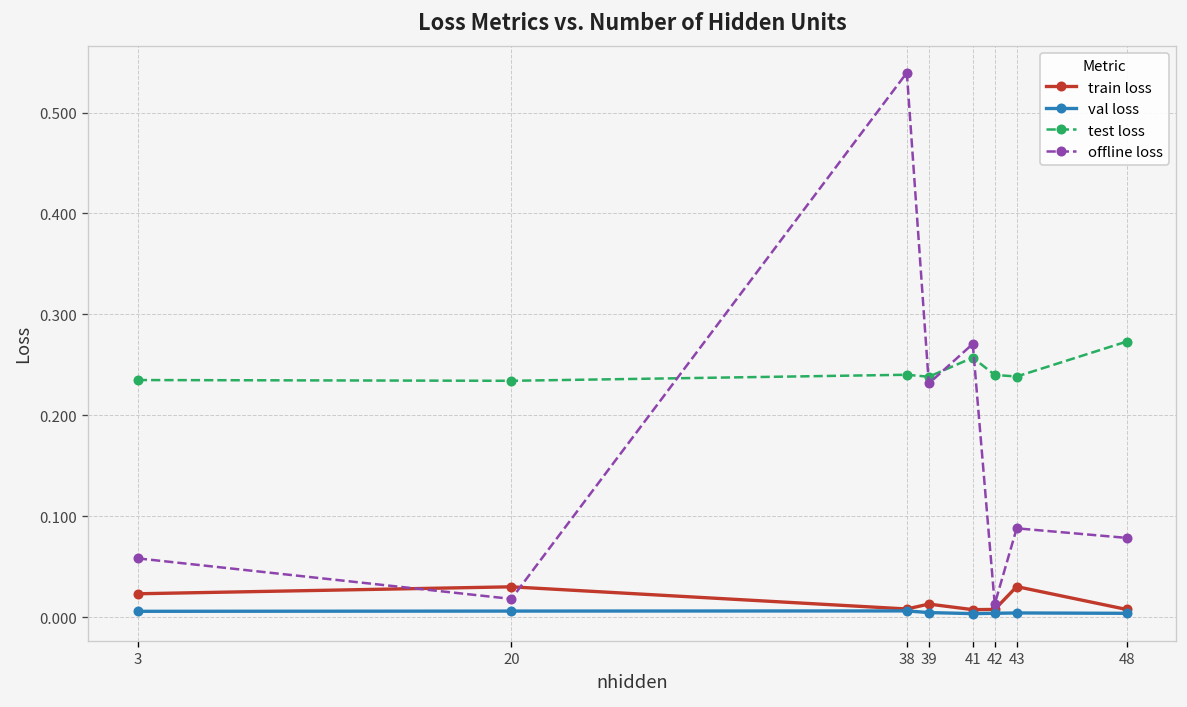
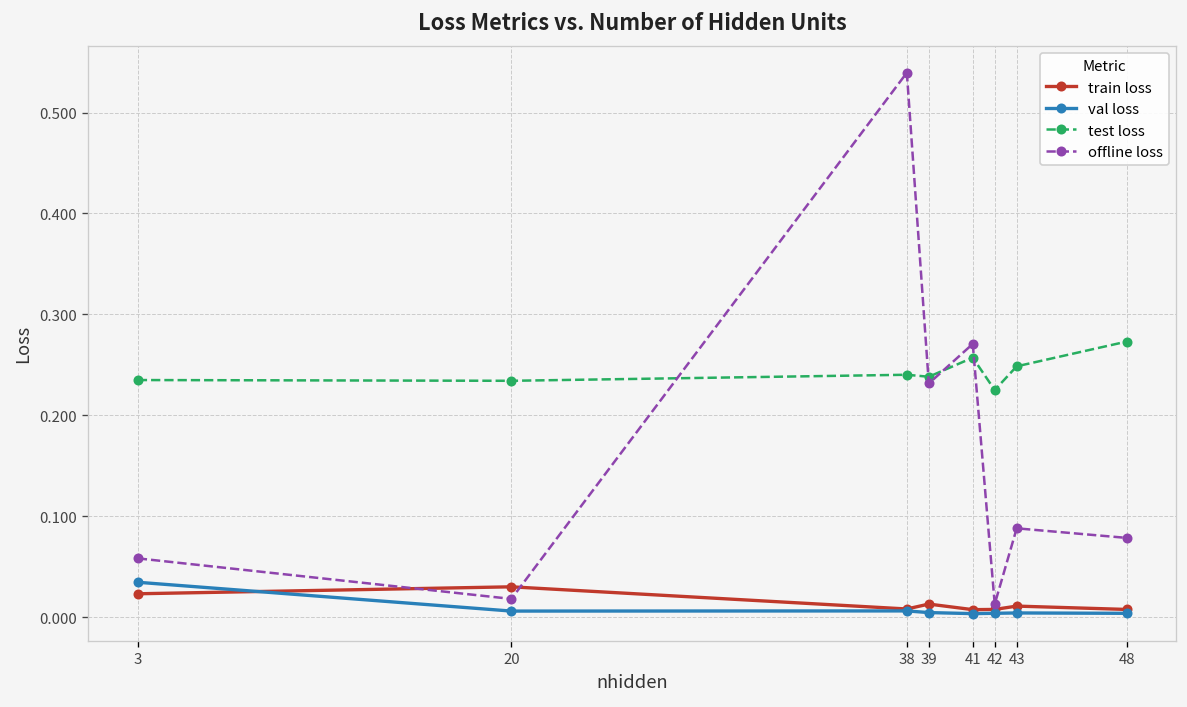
val loss, 3: 0.01 -> 0.03
test loss, 42: 0.24 -> 0.23
train loss, 43: 0.03 -> 0.01
test loss, 43: 0.24 -> 0.25
